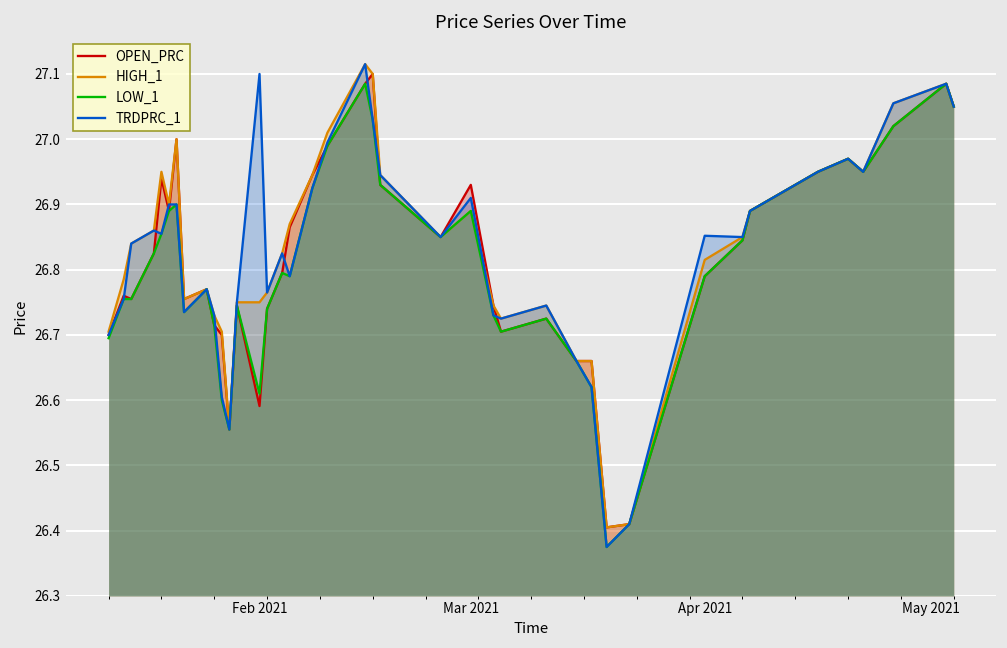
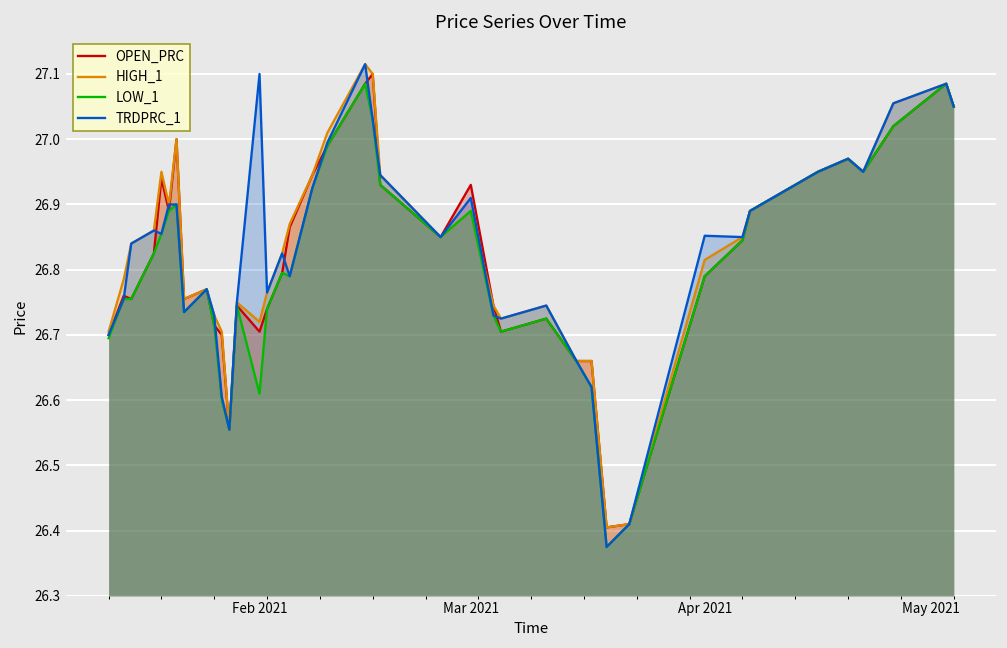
OPEN_PRC, Feb 2021: 26.59 -> 26.71
HIGH_1, Feb 2021: 26.75 -> 26.72
